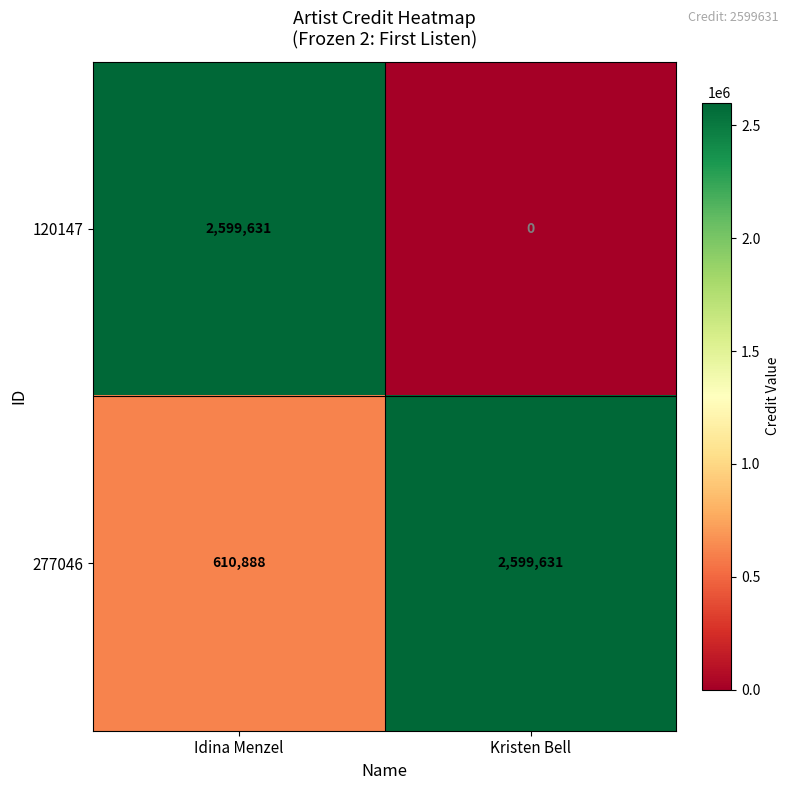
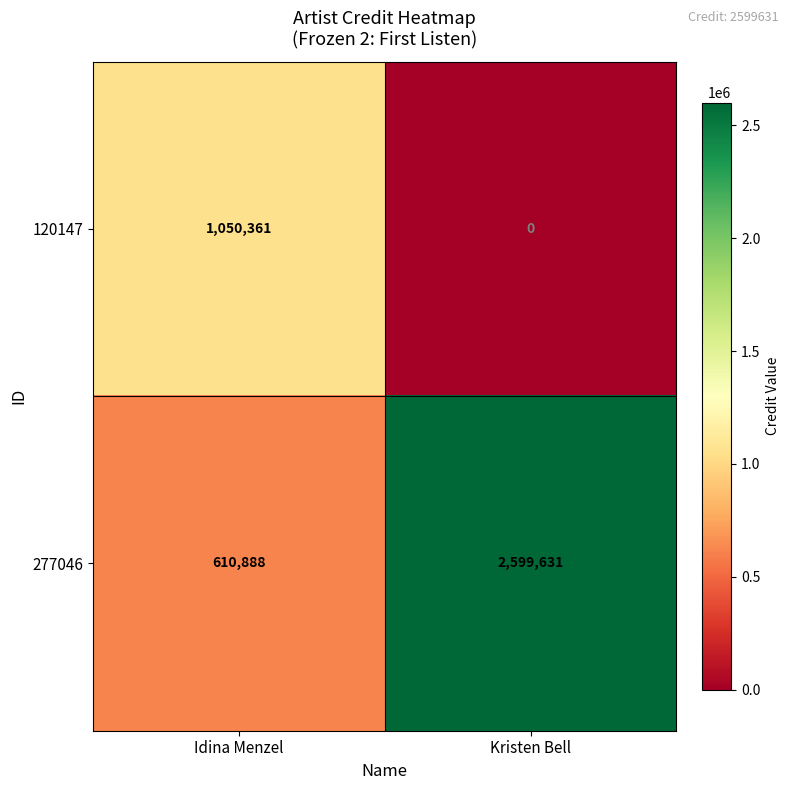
120147, Idina Menzel: 2,599,631 -> 1,050,361
